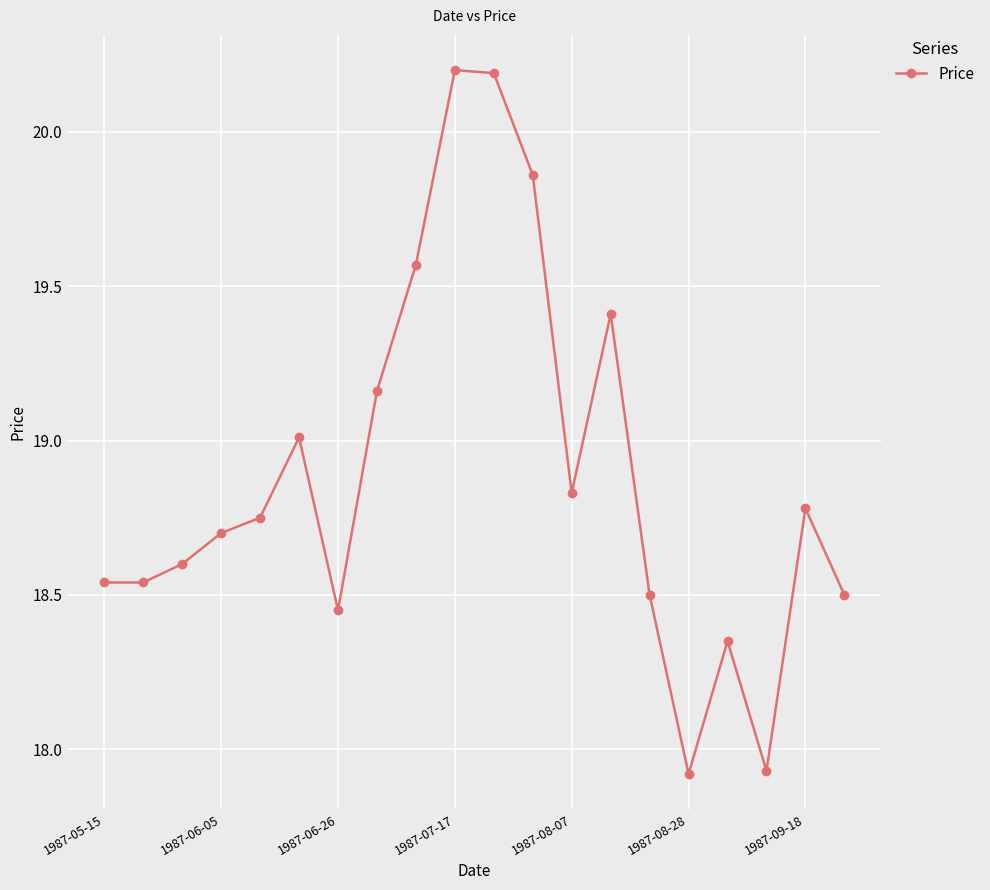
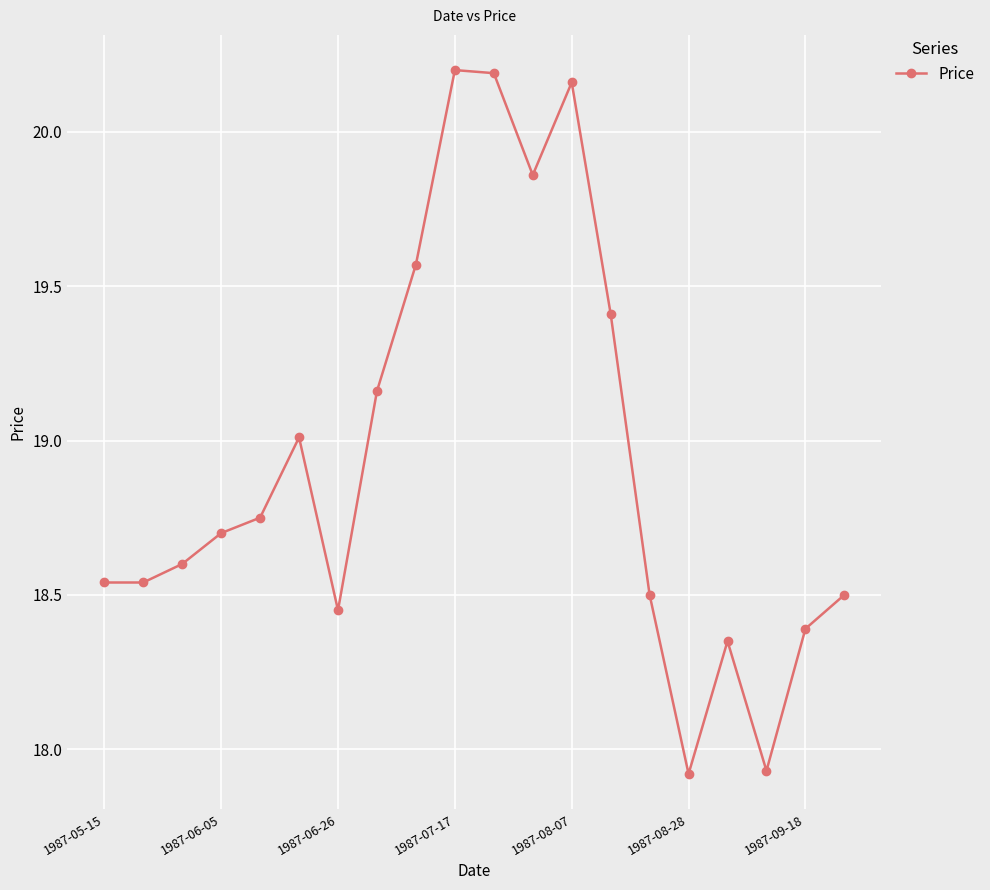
1987-08-07: 18.83 -> 20.16
1987-09-18: 18.78 -> 18.39
